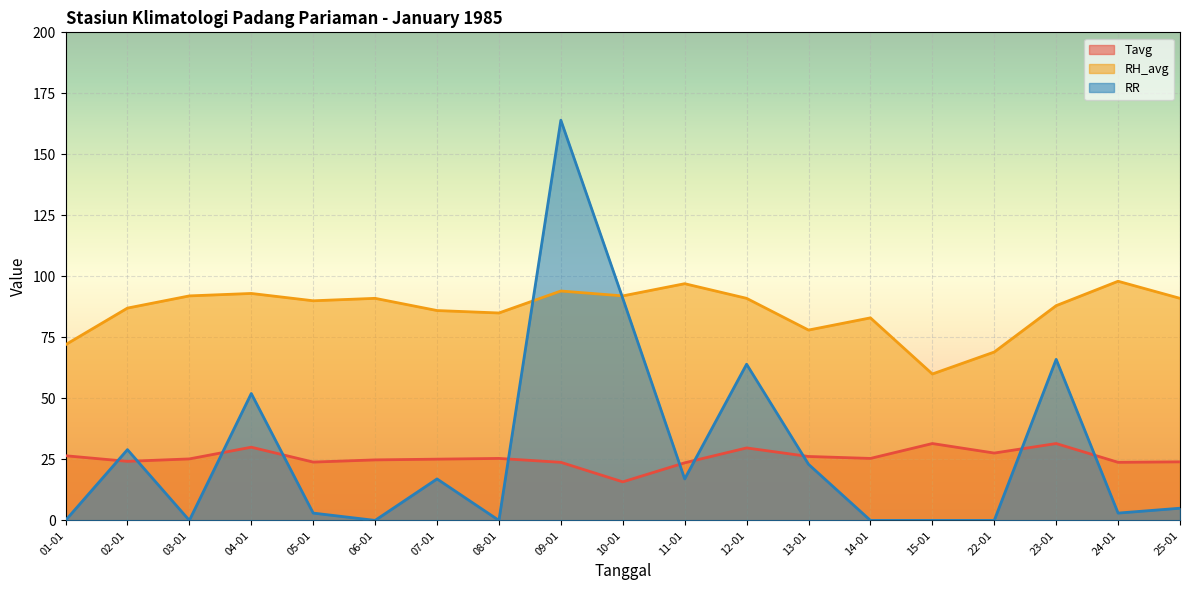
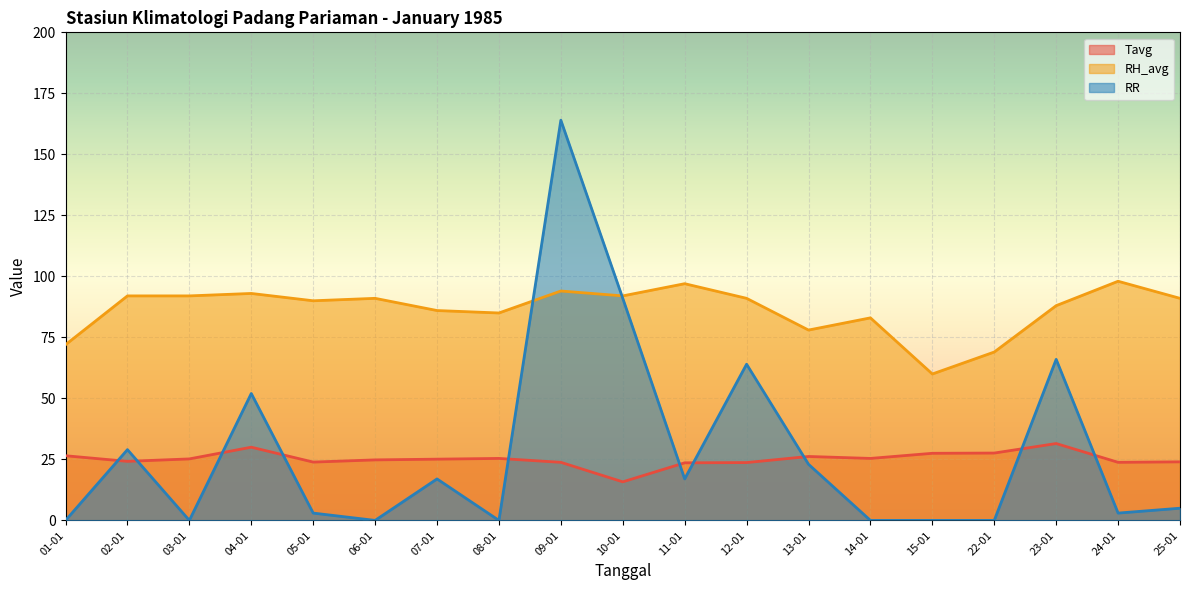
RH_avg, 02-01: 87 -> 92
Tavg, 12-01: 30 -> 24
Tavg, 15-01: 32 -> 28
